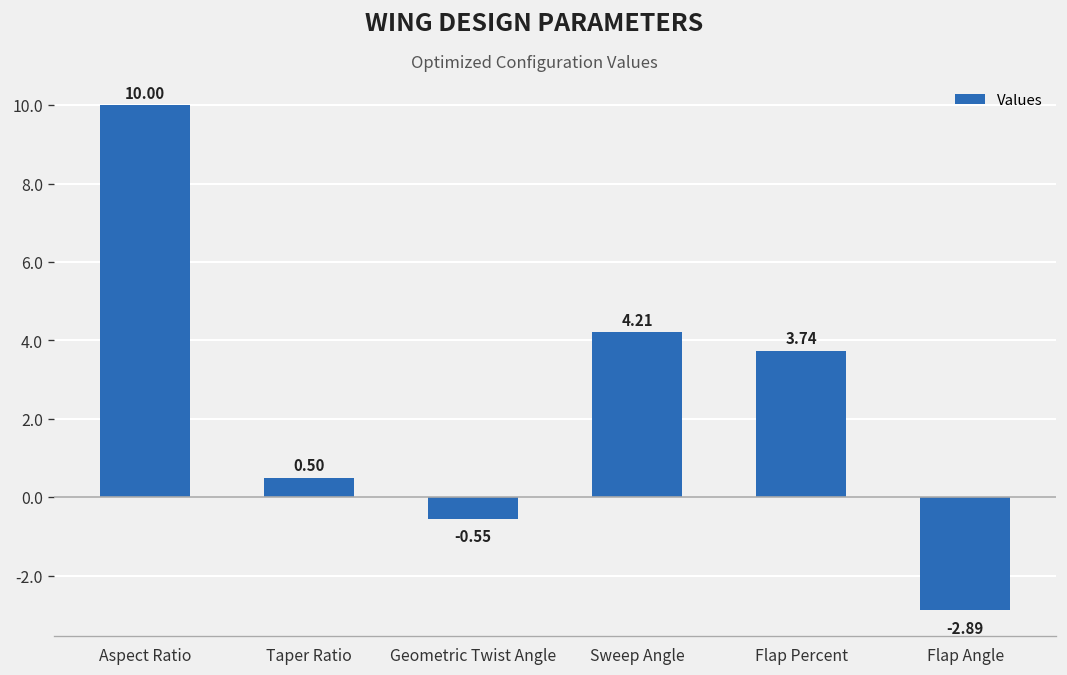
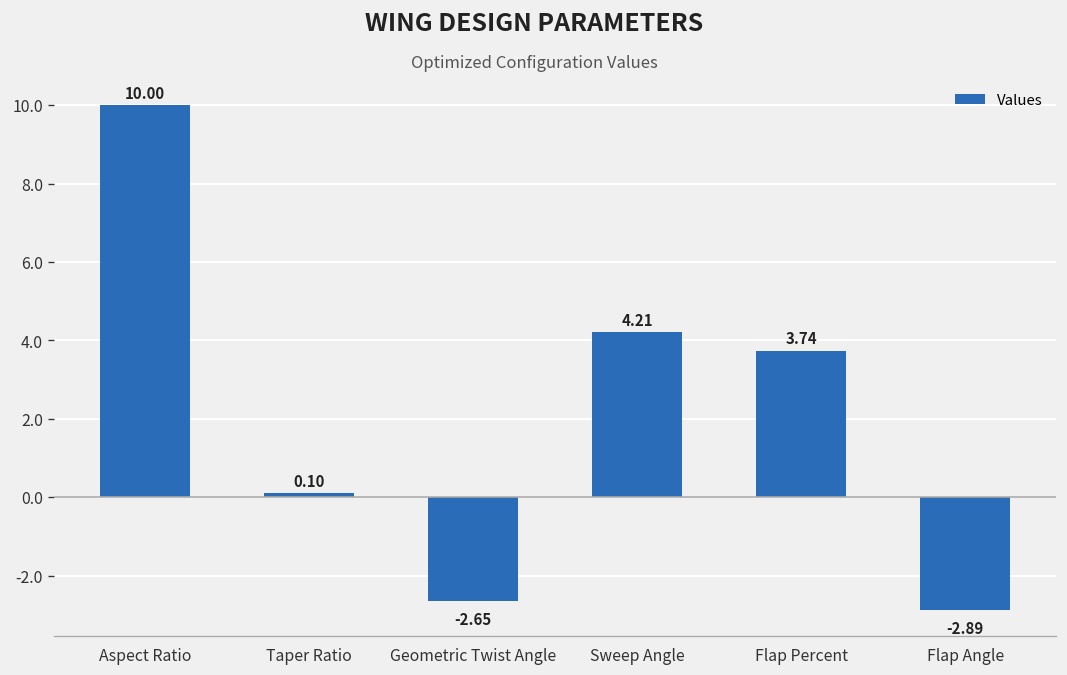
Taper Ratio: 0.50 -> 0.10
Geometric Twist Angle: -0.55 -> -2.65
